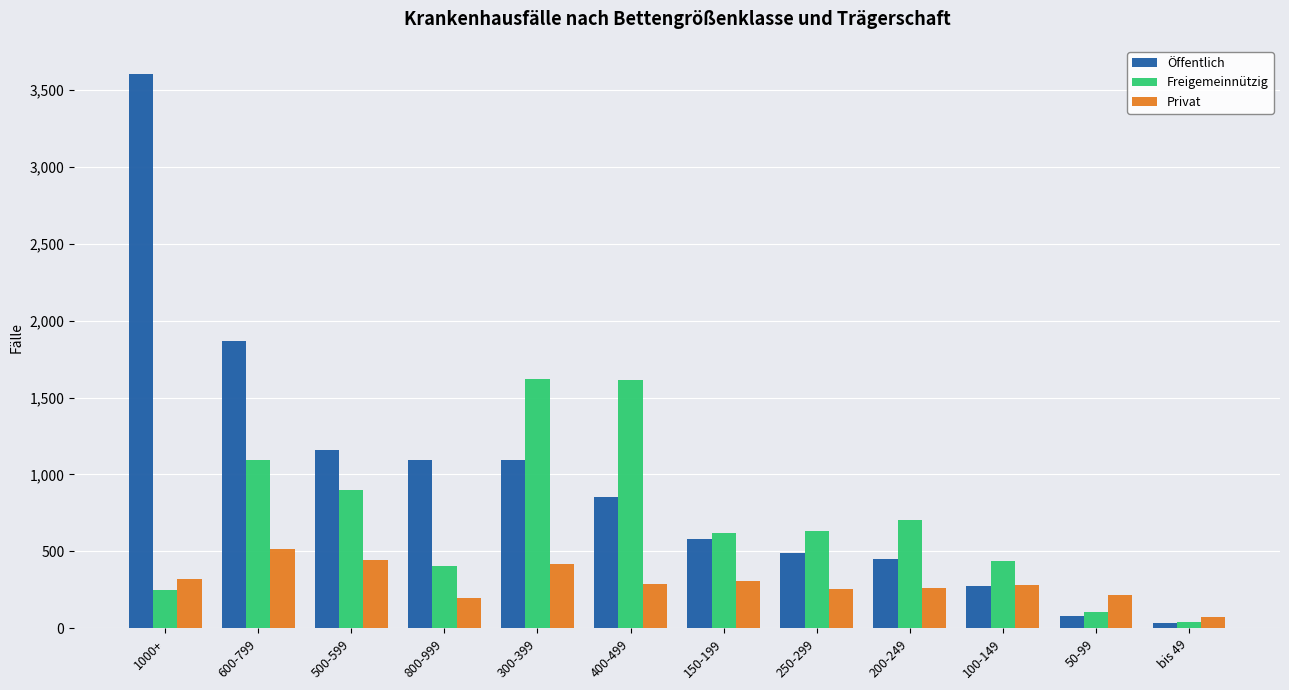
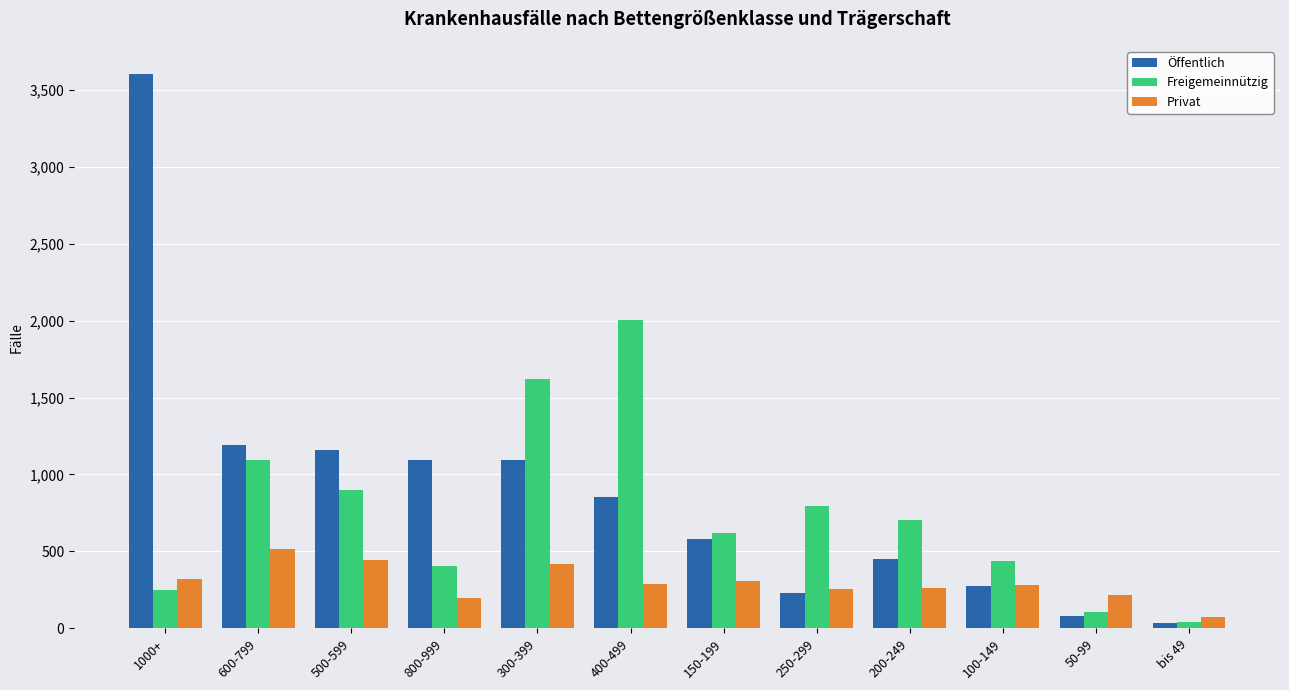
Öffentlich, 600-799: 1,870 -> 1,190
Freigemeinnützig, 400-499: 1,610 -> 2,000
Öffentlich, 250-299: 490 -> 230
Freigemeinnützig, 250-299: 630 -> 790
